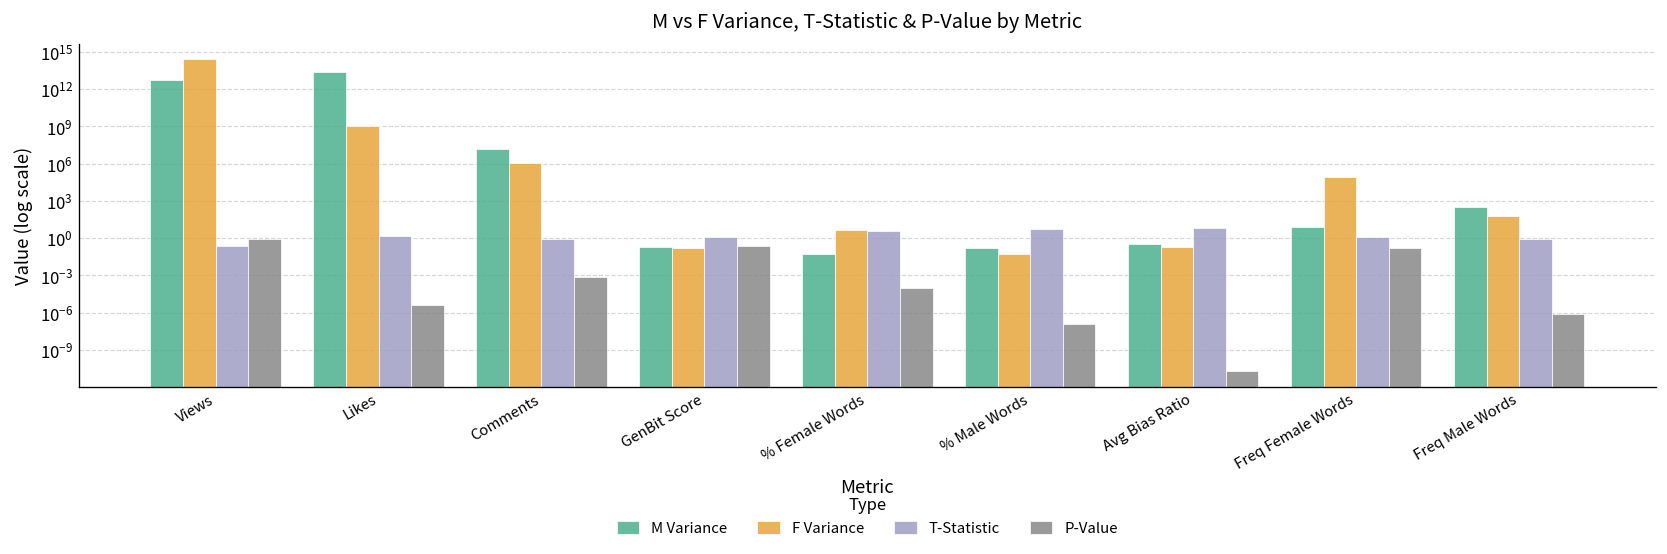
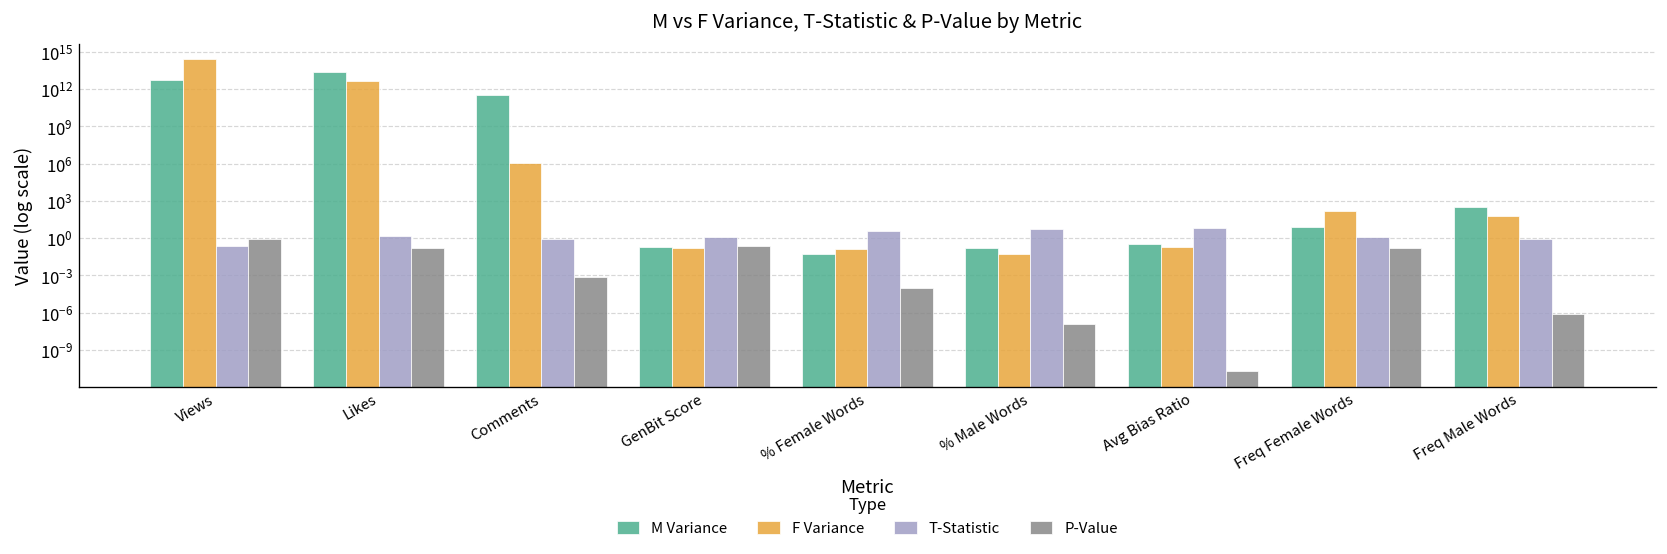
F Variance, Likes: 1000000000 -> 4000000000000
P-Value, Likes: 0.000004 -> 0.2
M Variance, Comments: 20000000 -> 400000000000
F Variance, % Female Words: 0 -> 0.1
F Variance, Freq Female Words: 100000 -> 200
